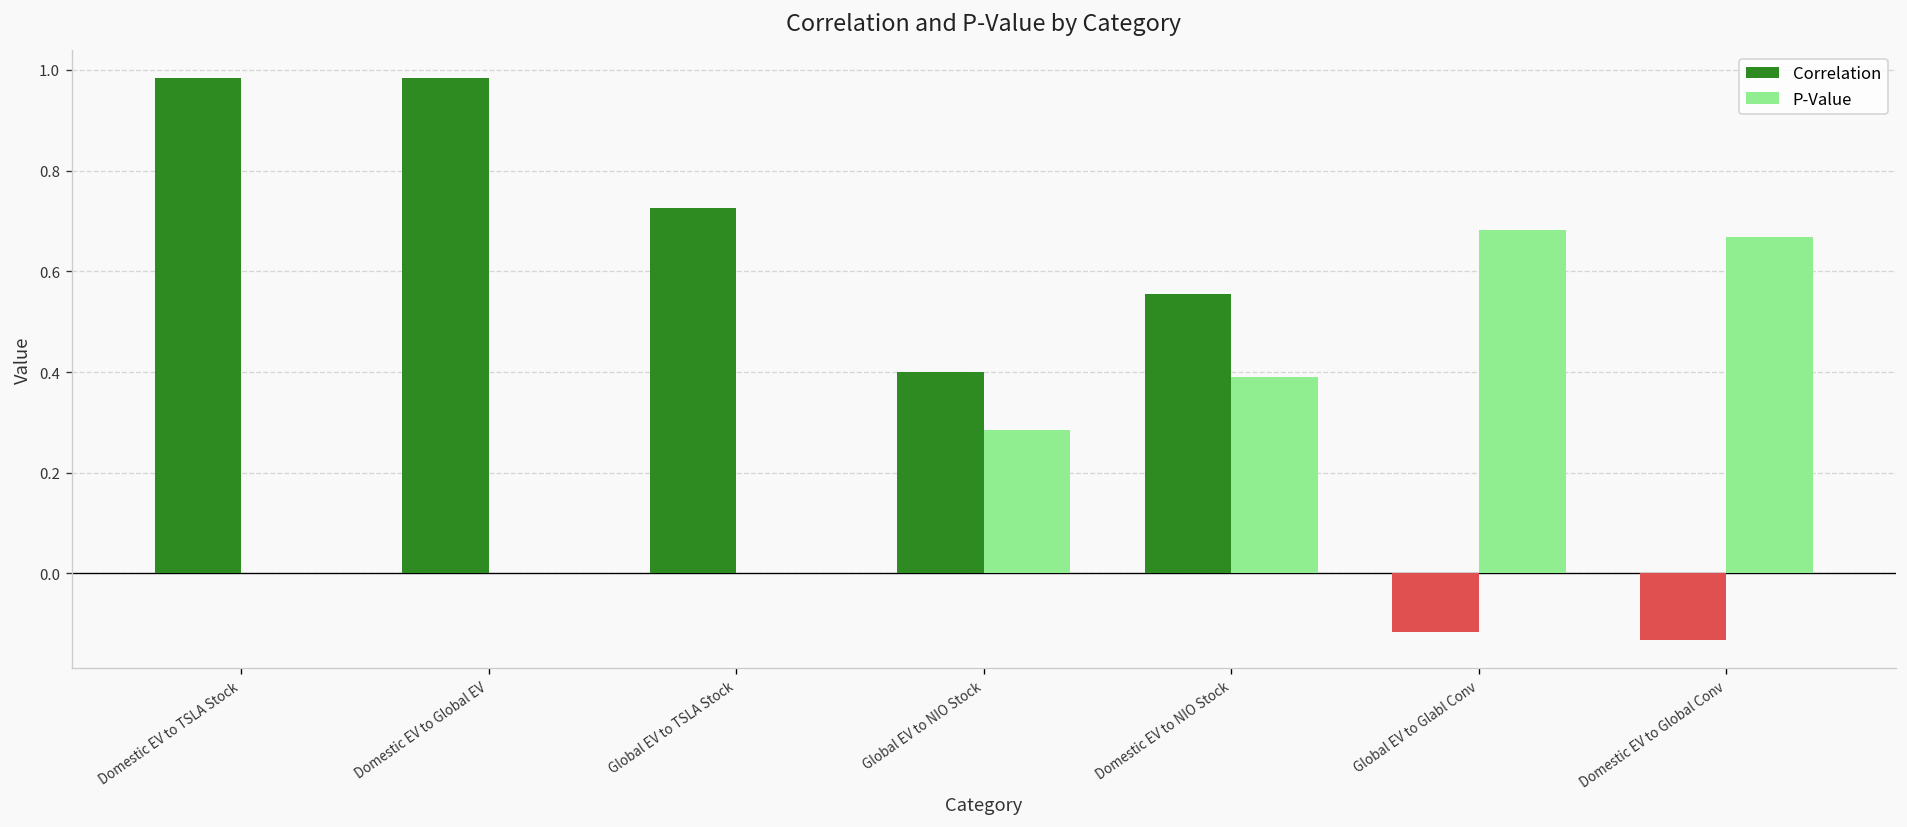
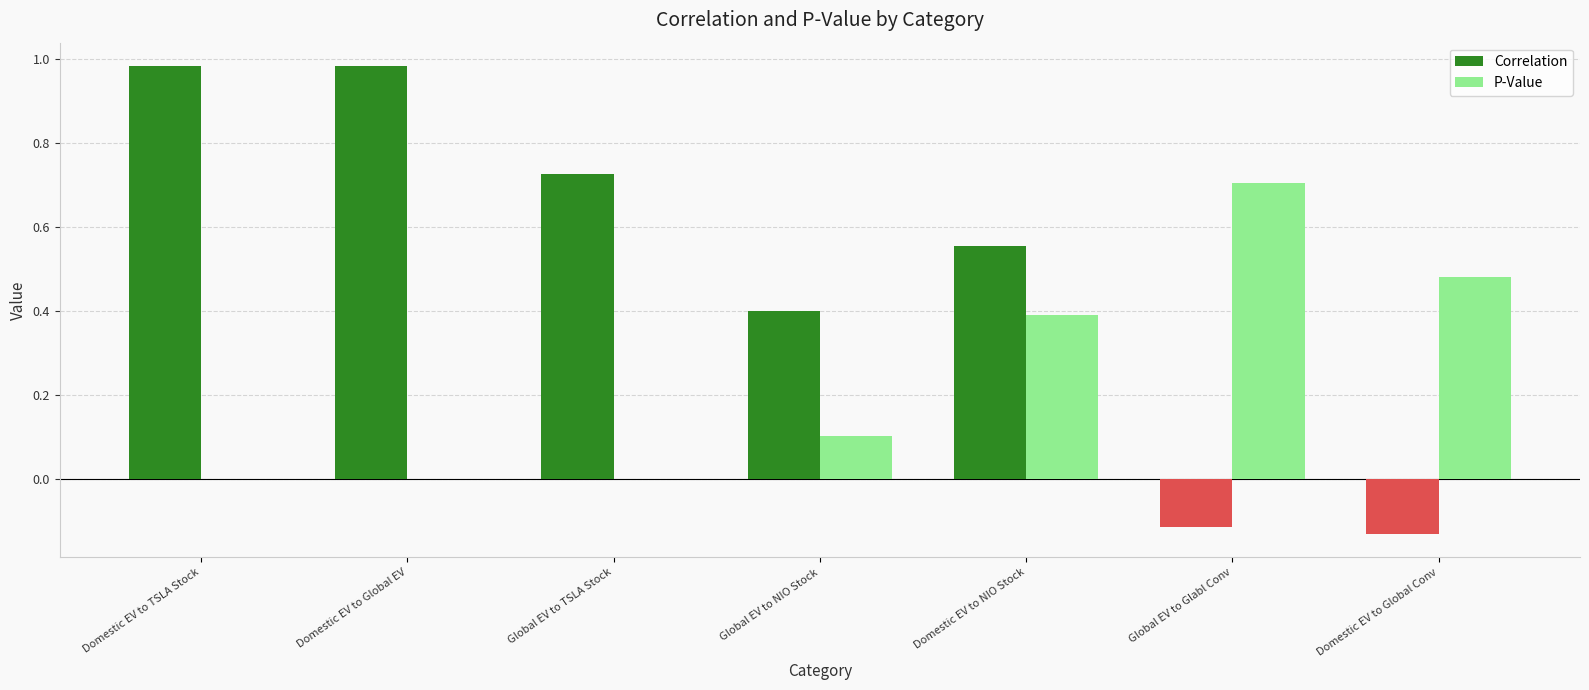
P-Value, Global EV to NIO Stock: 0.28 -> 0.10
P-Value, Global EV to Glabl Conv: 0.68 -> 0.71
P-Value, Domestic EV to Global Conv: 0.67 -> 0.48
